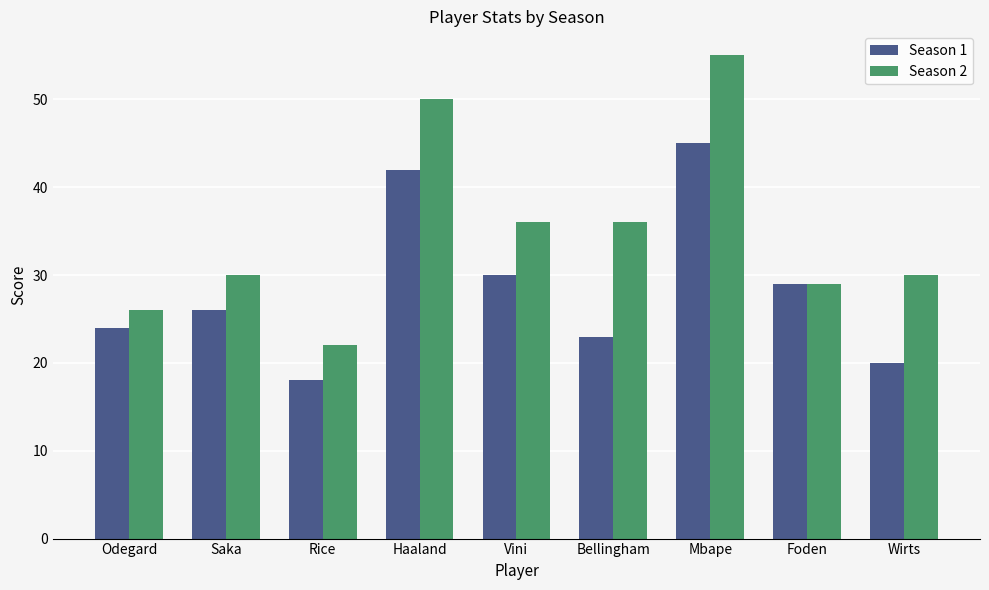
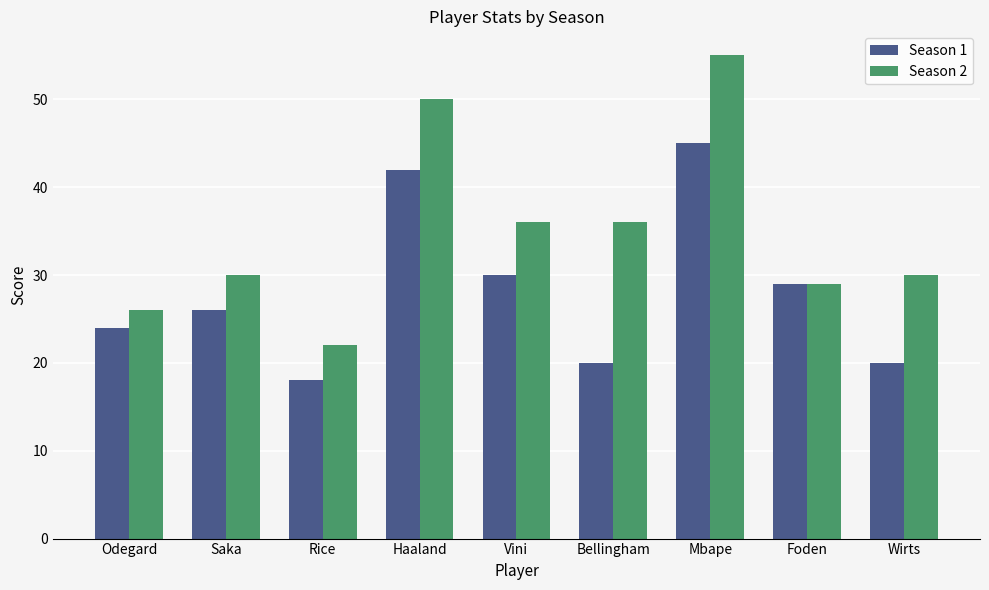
Season 1, Bellingham: 23 -> 20
